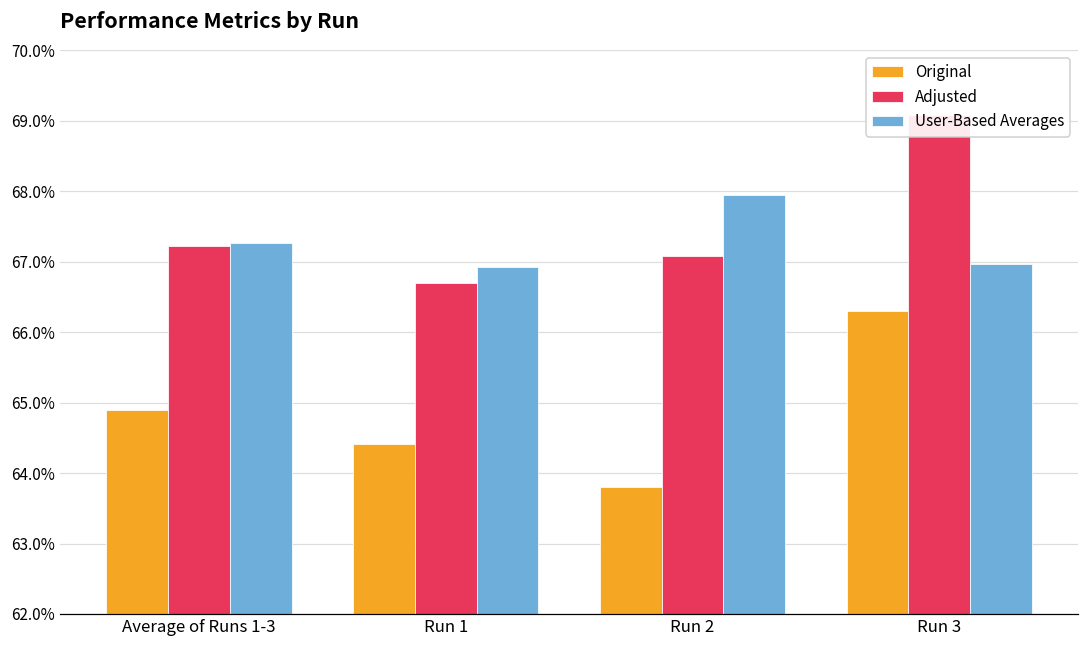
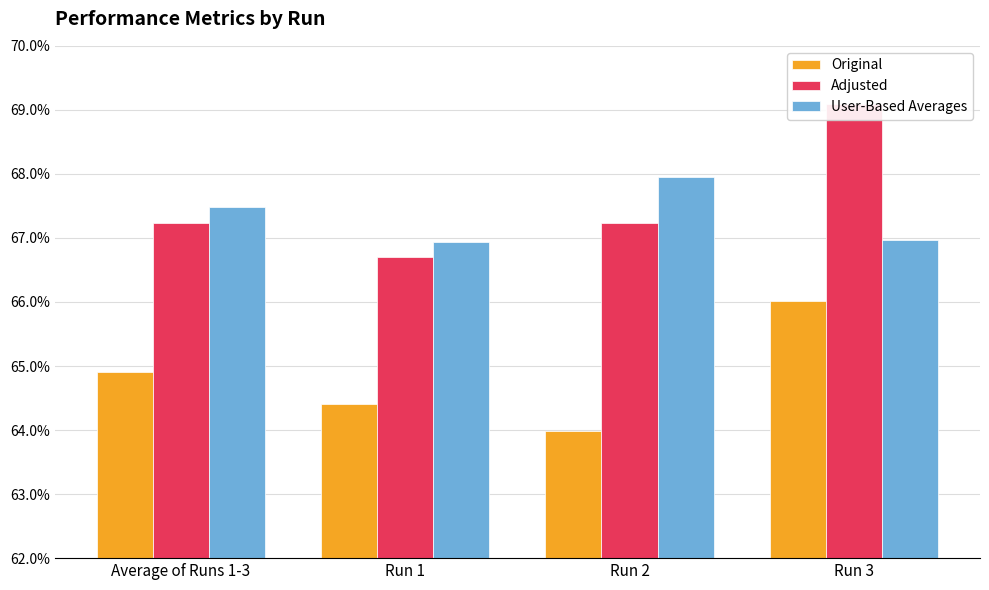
User-Based Averages, Average of Runs 1-3: 67.3% -> 67.5%
Original, Run 2: 63.8% -> 64.0%
Adjusted, Run 2: 67.1% -> 67.2%
Original, Run 3: 66.3% -> 66.0%
